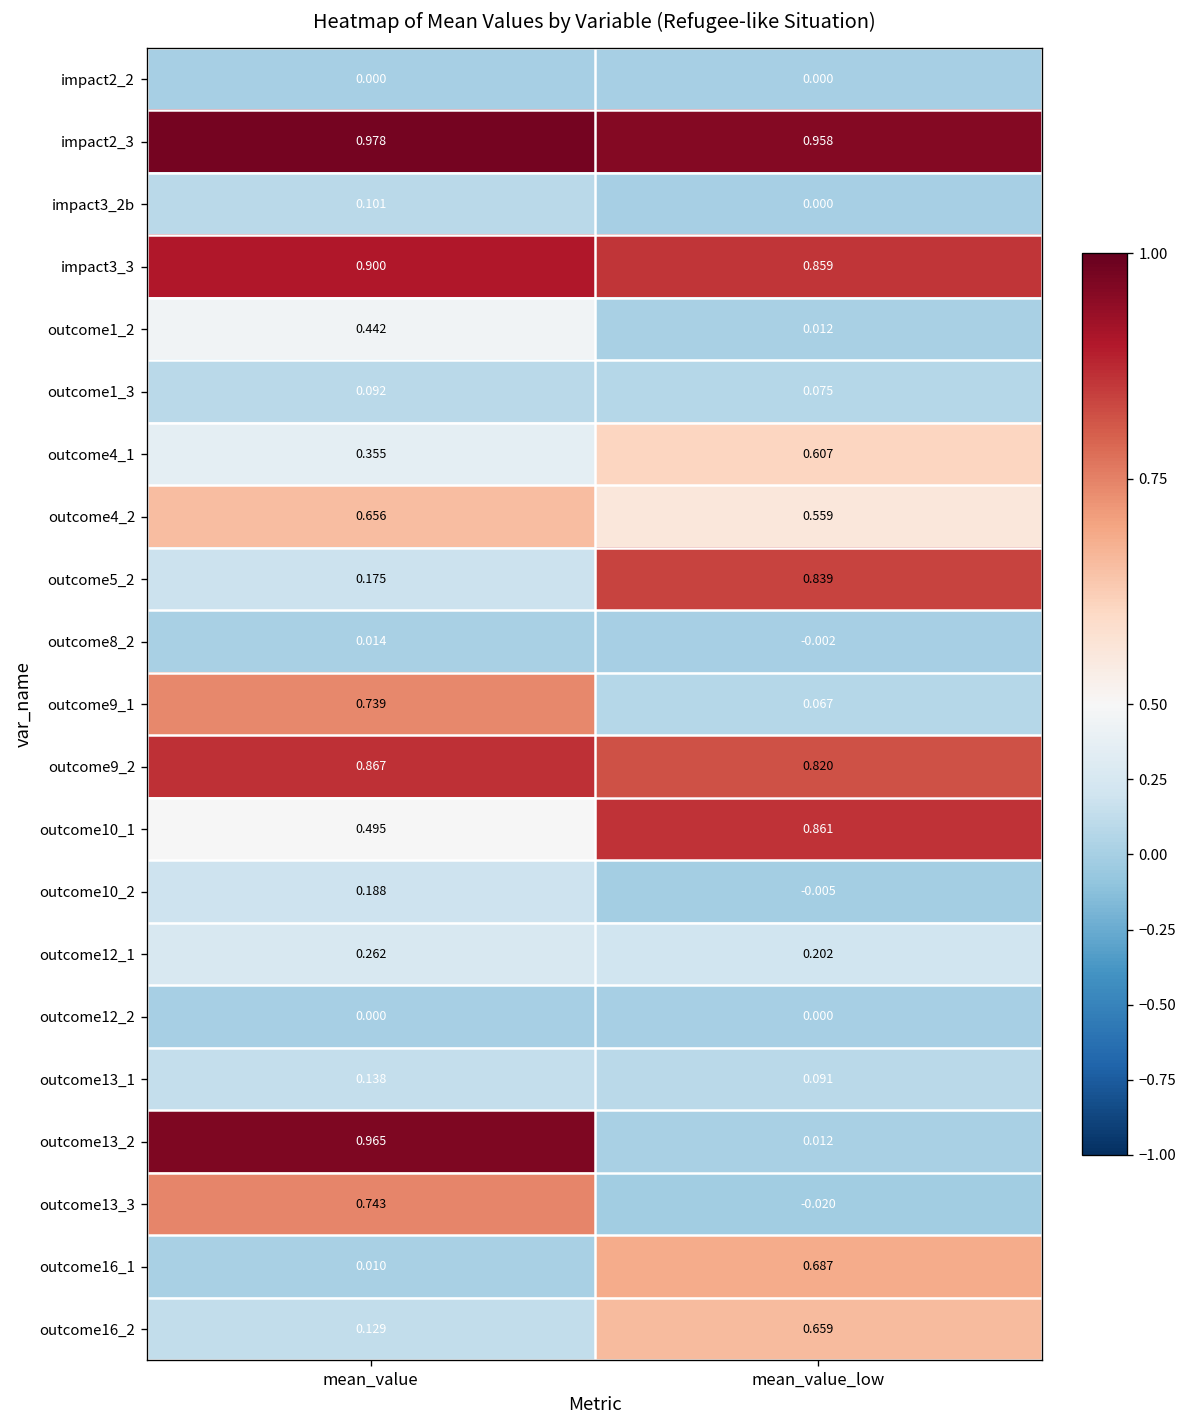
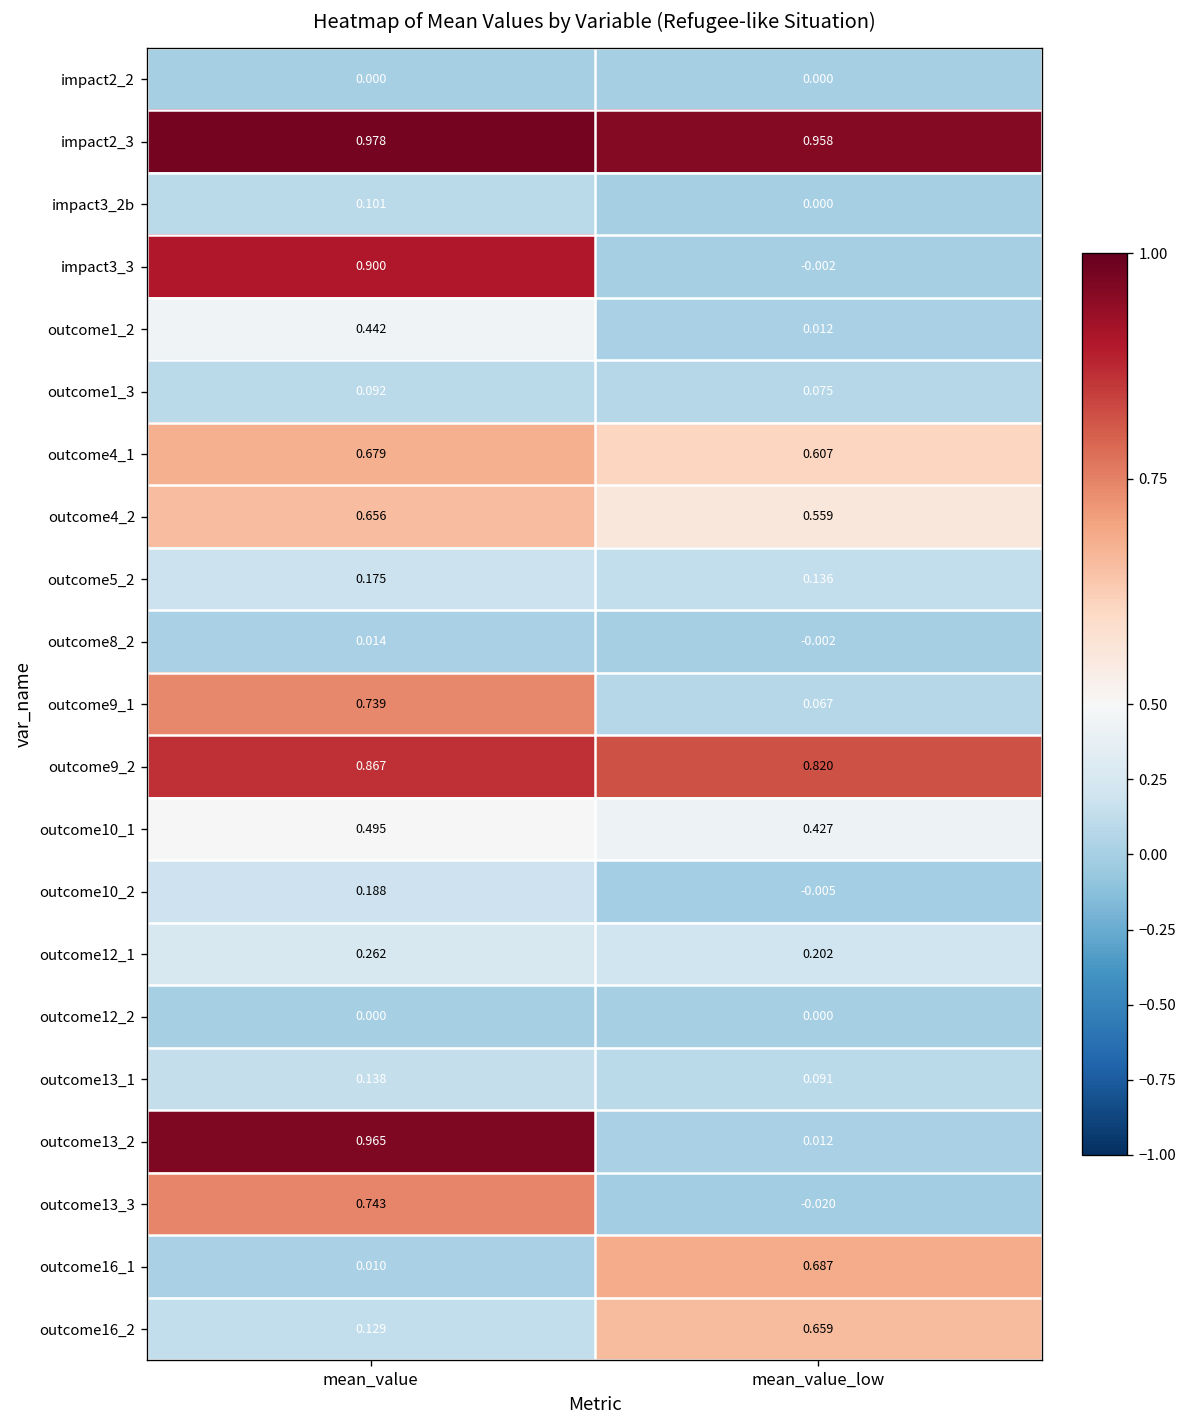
impact3_3, mean_value_low: 0.859 -> -0.002
outcome4_1, mean_value: 0.355 -> 0.679
outcome5_2, mean_value_low: 0.839 -> 0.136
outcome10_1, mean_value_low: 0.861 -> 0.427
